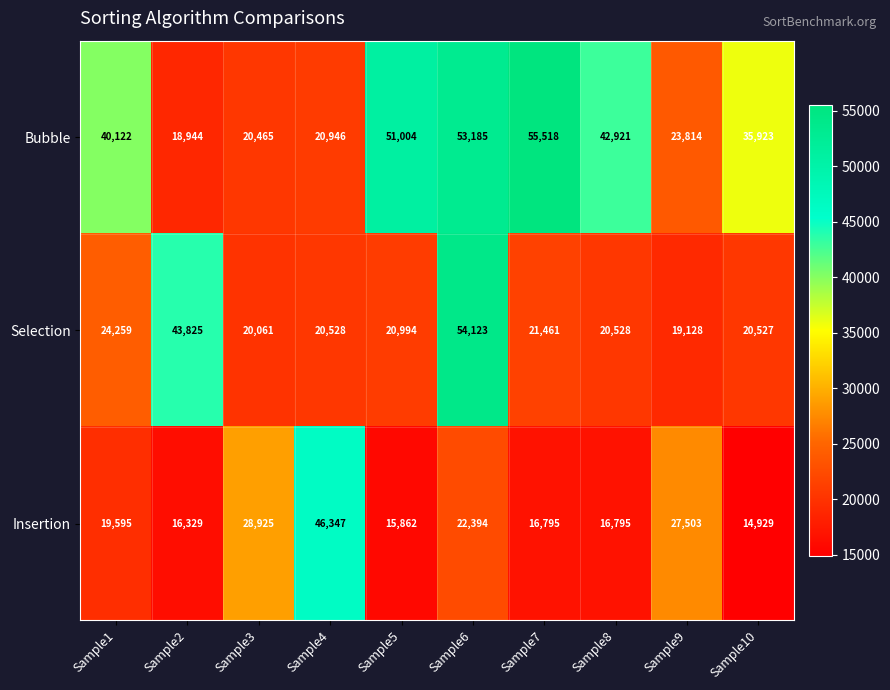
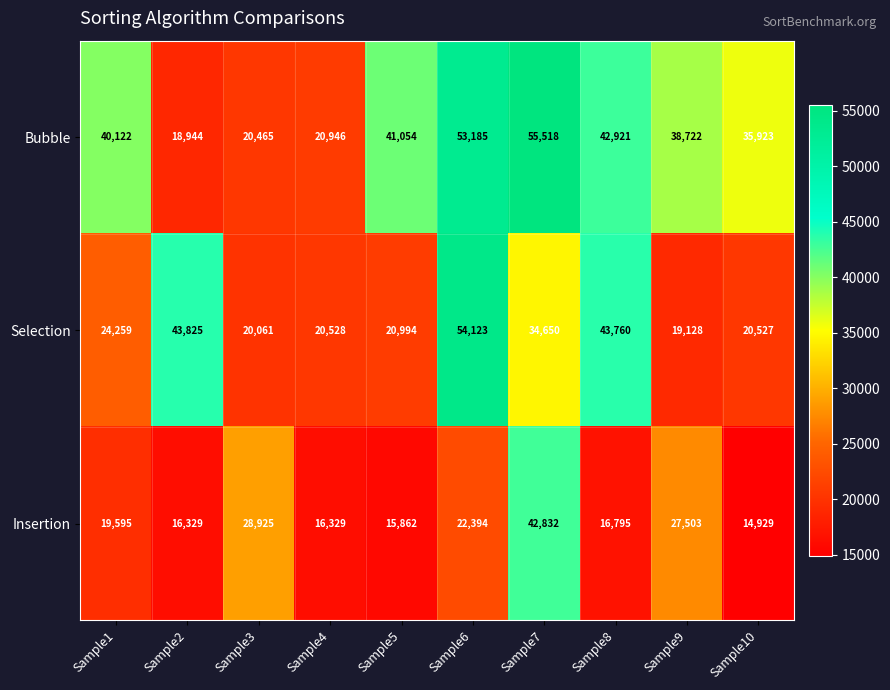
Bubble, Sample5: 51,004 -> 41,054
Bubble, Sample9: 23,814 -> 38,722
Selection, Sample7: 21,461 -> 34,650
Selection, Sample8: 20,528 -> 43,760
Insertion, Sample4: 46,347 -> 16,329
Insertion, Sample7: 16,795 -> 42,832
